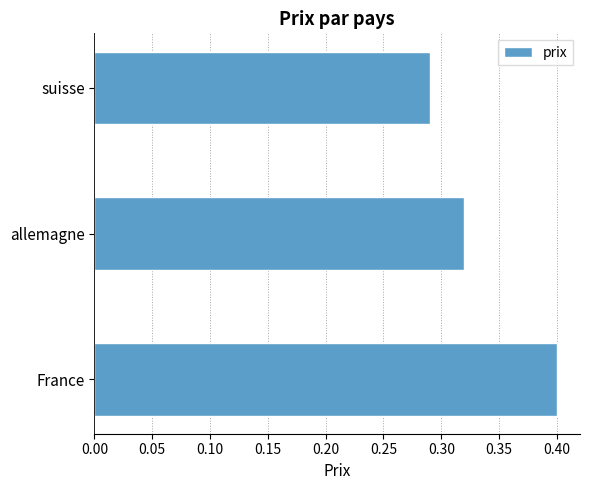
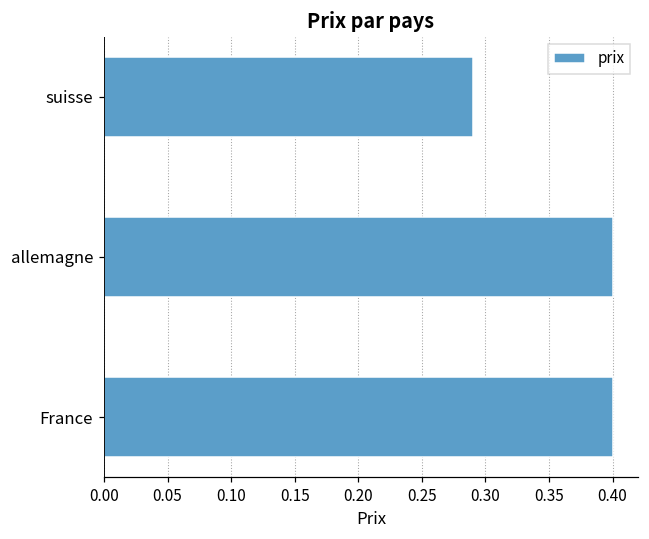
allemagne: 0.32 -> 0.40
